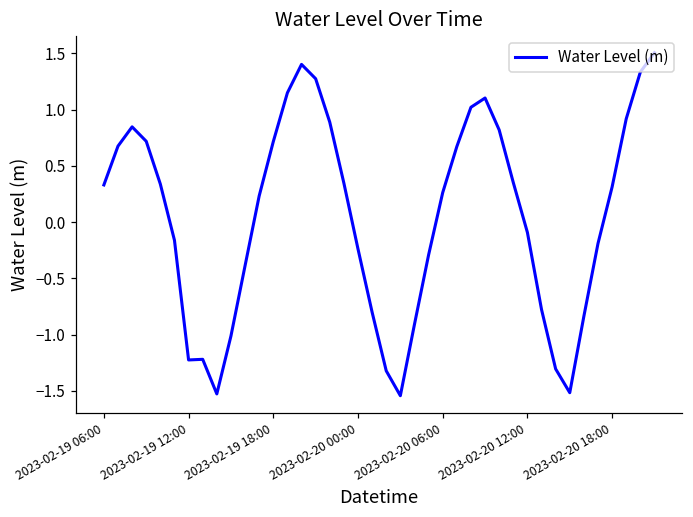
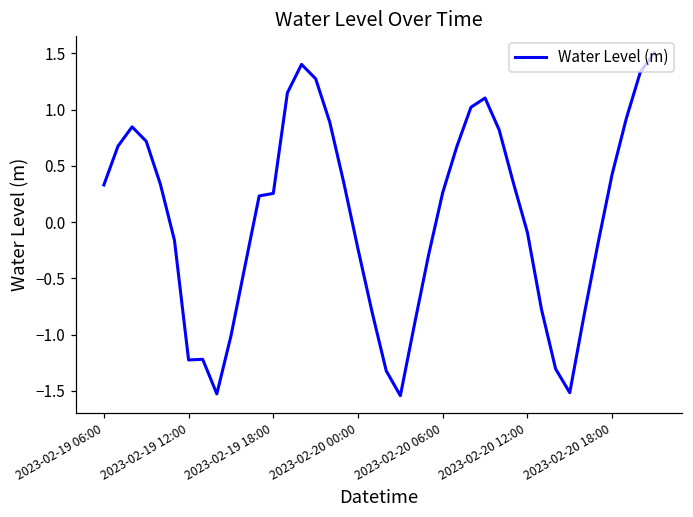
2023-02-19 18:00: 0.72 -> 0.26
2023-02-20 18:00: 0.31 -> 0.42
